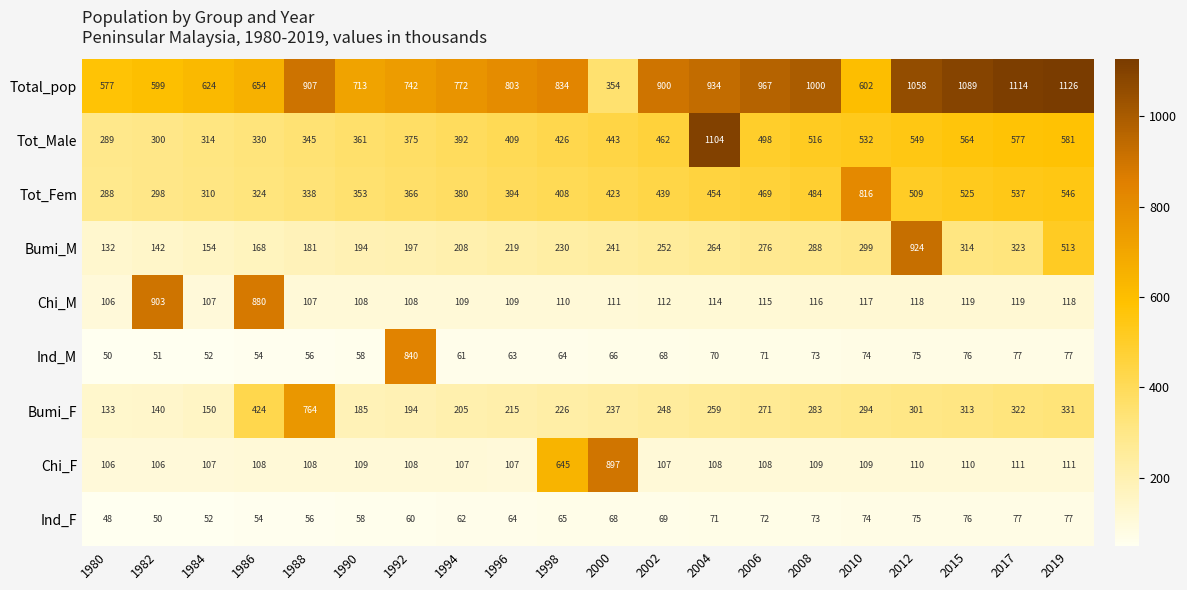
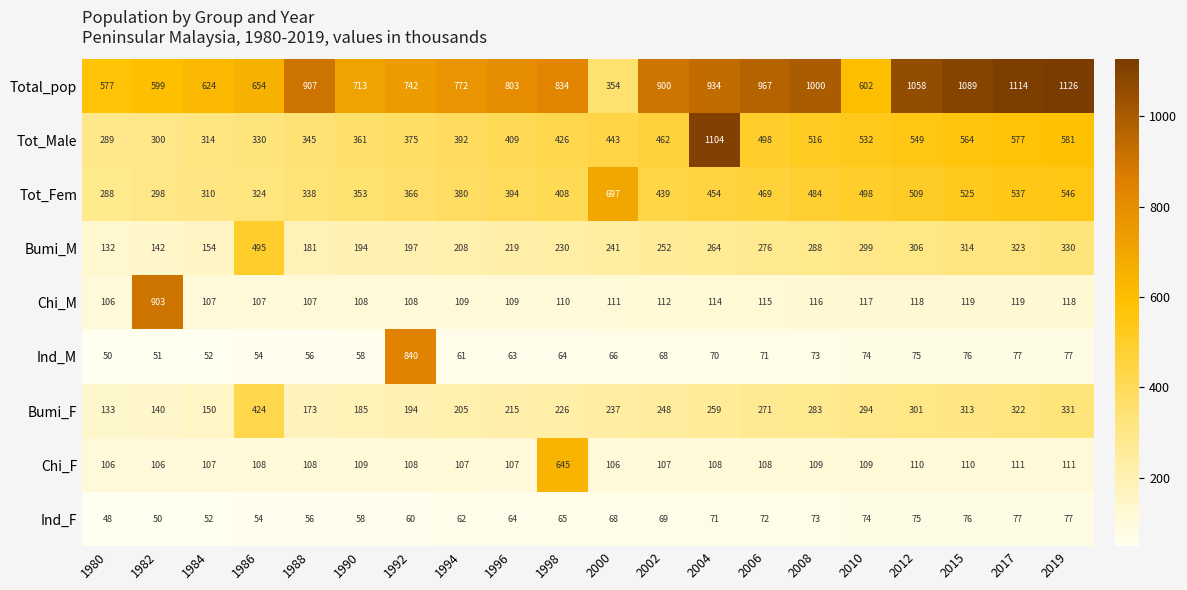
Tot_Fem, 2000: 423 -> 697
Tot_Fem, 2010: 816 -> 498
Bumi_M, 1986: 168 -> 495
Bumi_M, 2012: 924 -> 306
Bumi_M, 2019: 513 -> 330
Chi_M, 1986: 880 -> 107
Bumi_F, 1988: 764 -> 173
Chi_F, 2000: 897 -> 106
